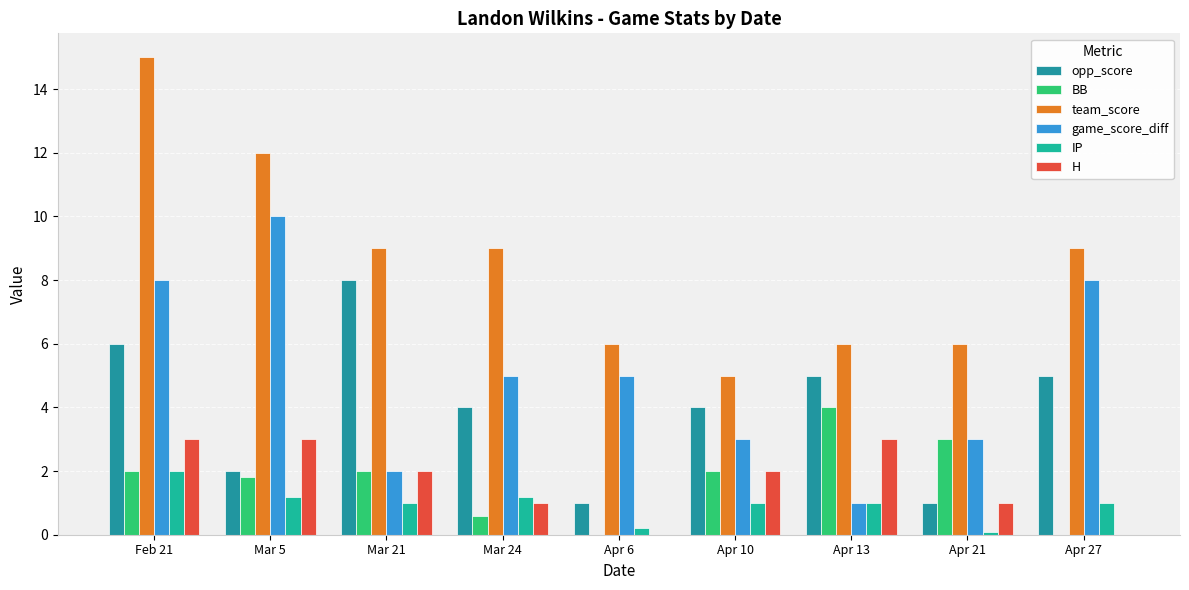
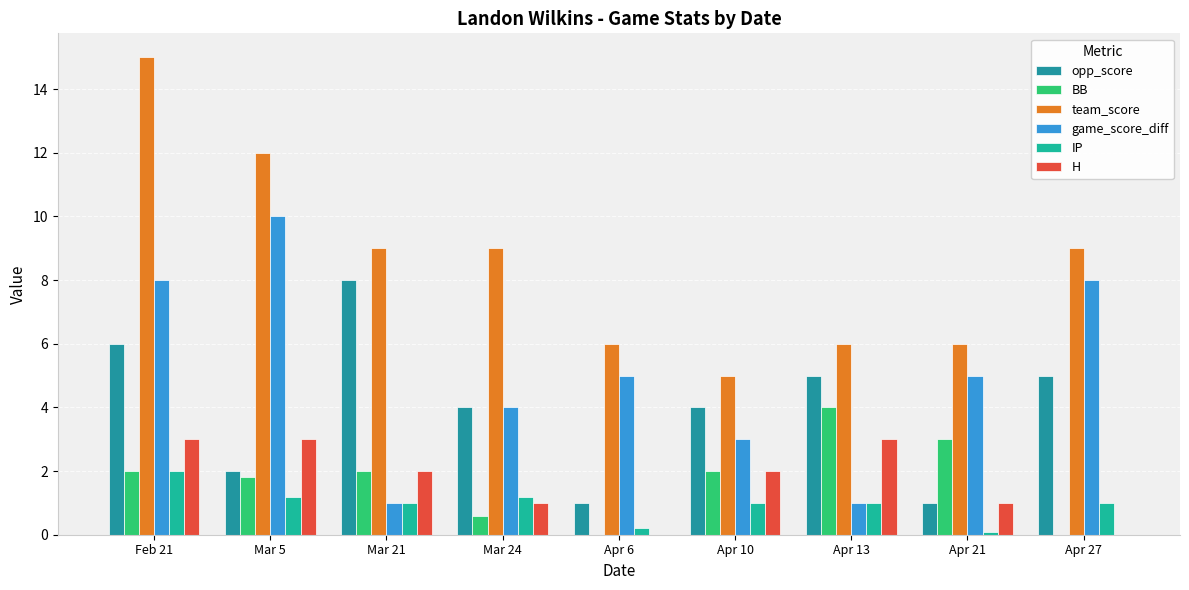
game_score_diff, Mar 21: 2 -> 1
game_score_diff, Mar 24: 5 -> 4
game_score_diff, Apr 21: 3 -> 5
